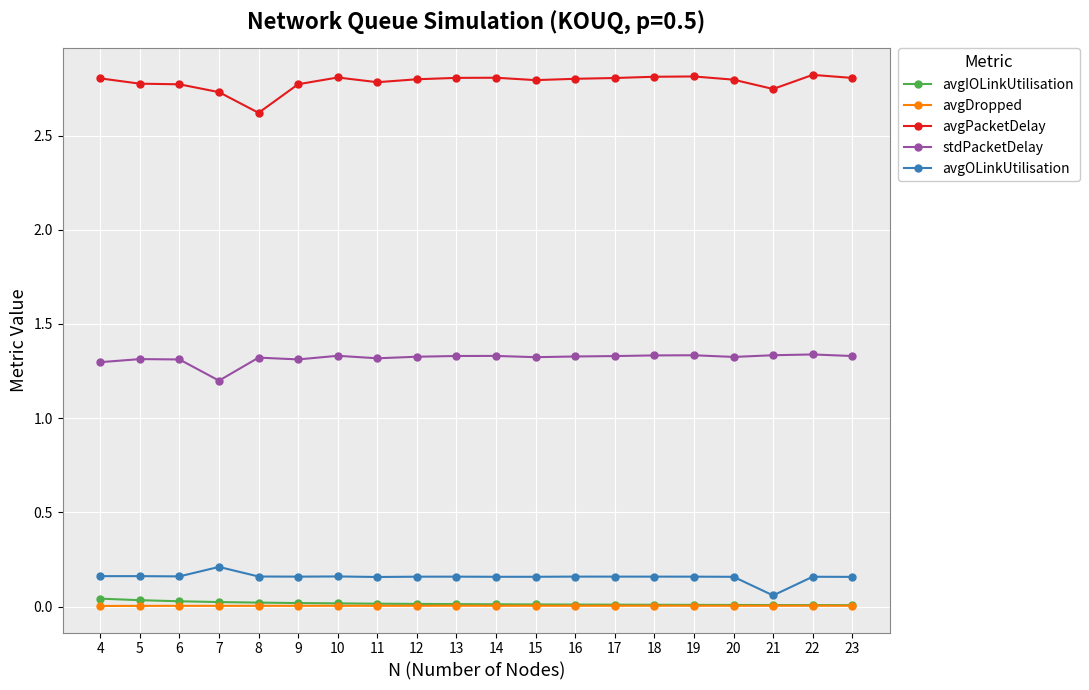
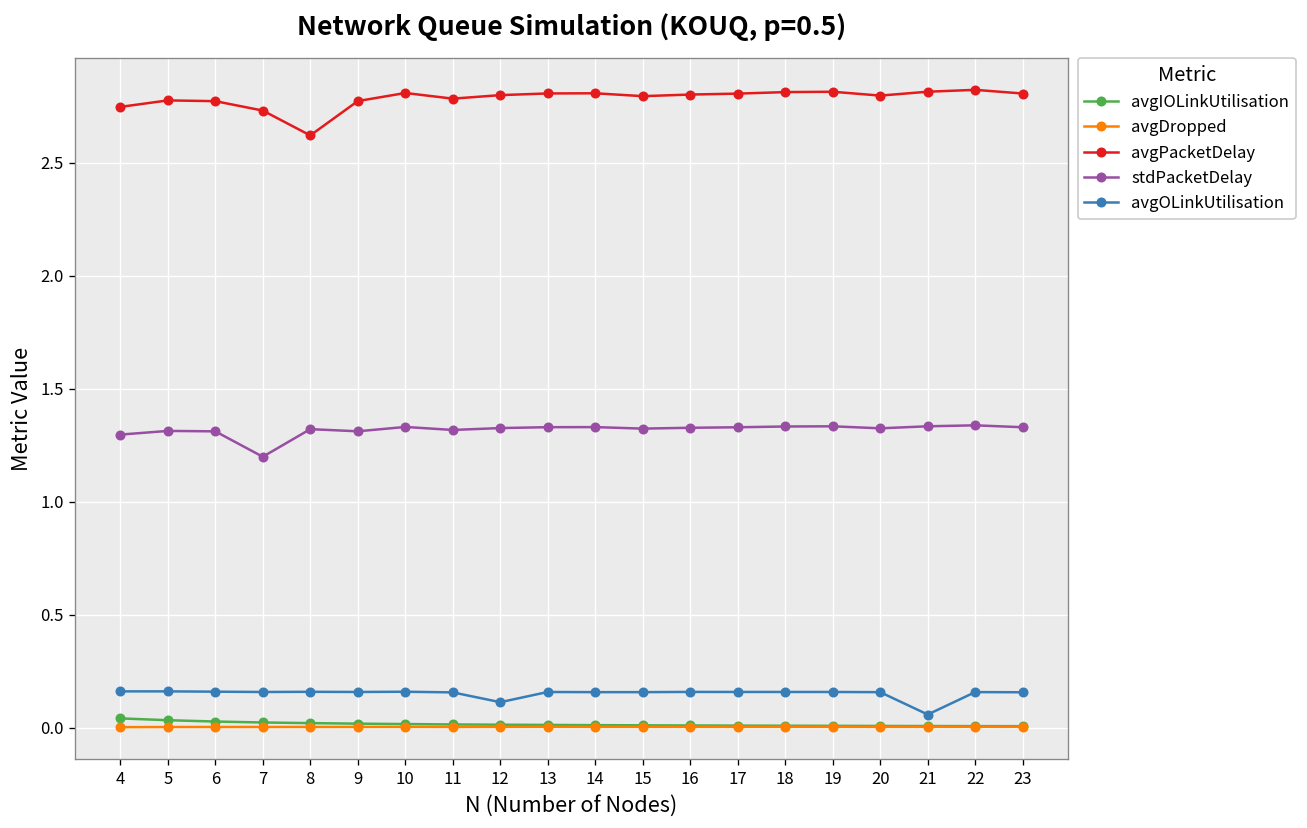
avgPacketDelay, 4: 2.80 -> 2.75
avgOLinkUtilisation, 7: 0.21 -> 0.16
avgOLinkUtilisation, 12: 0.16 -> 0.11
avgPacketDelay, 21: 2.75 -> 2.81
